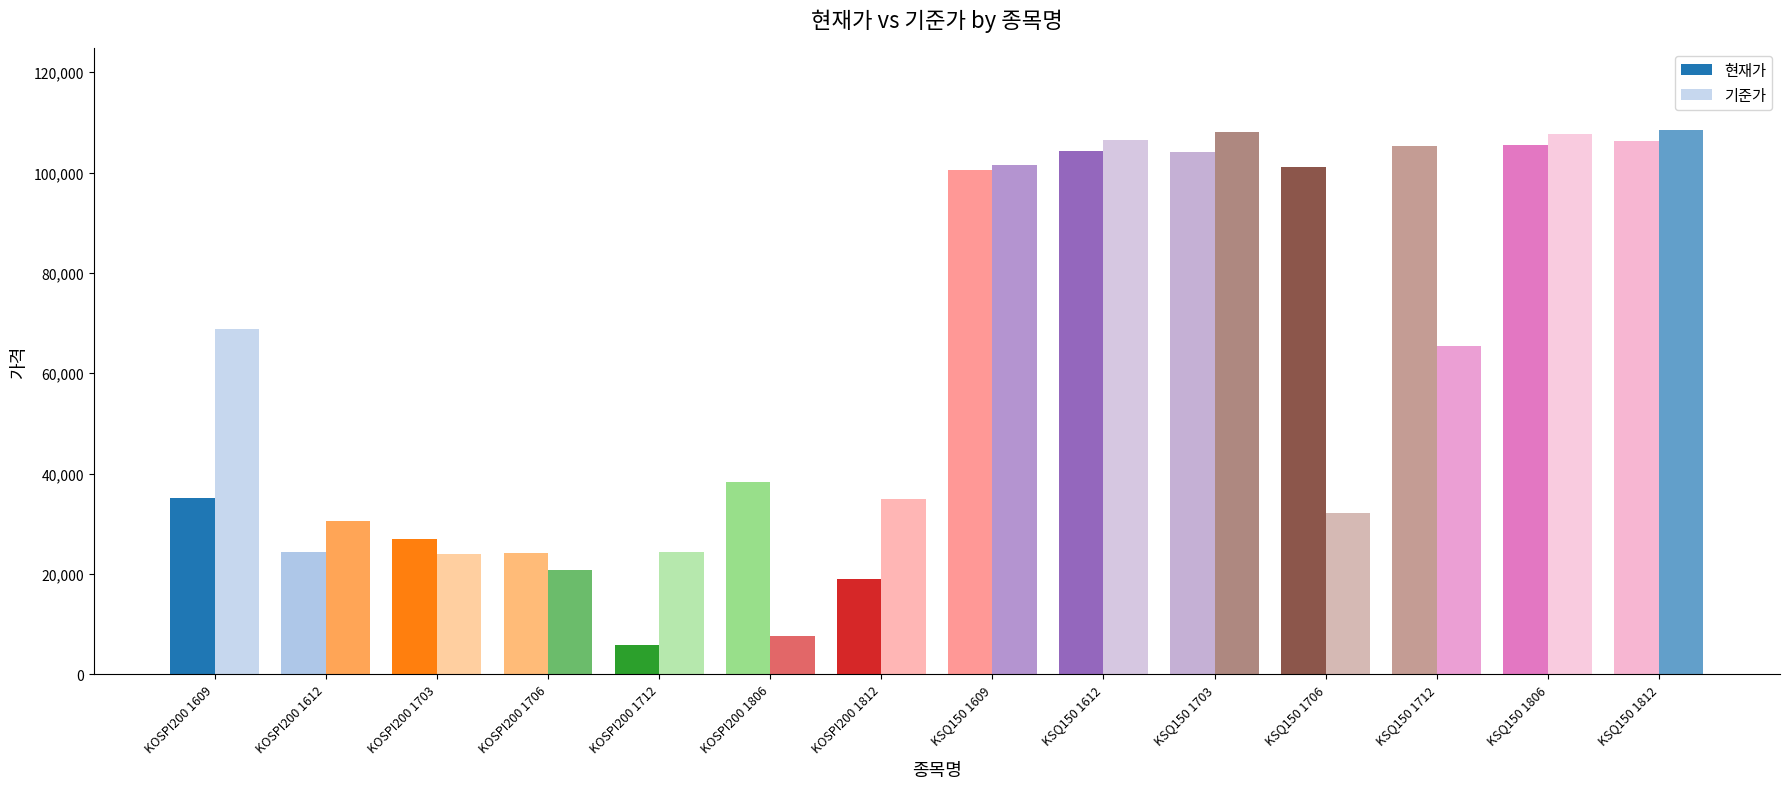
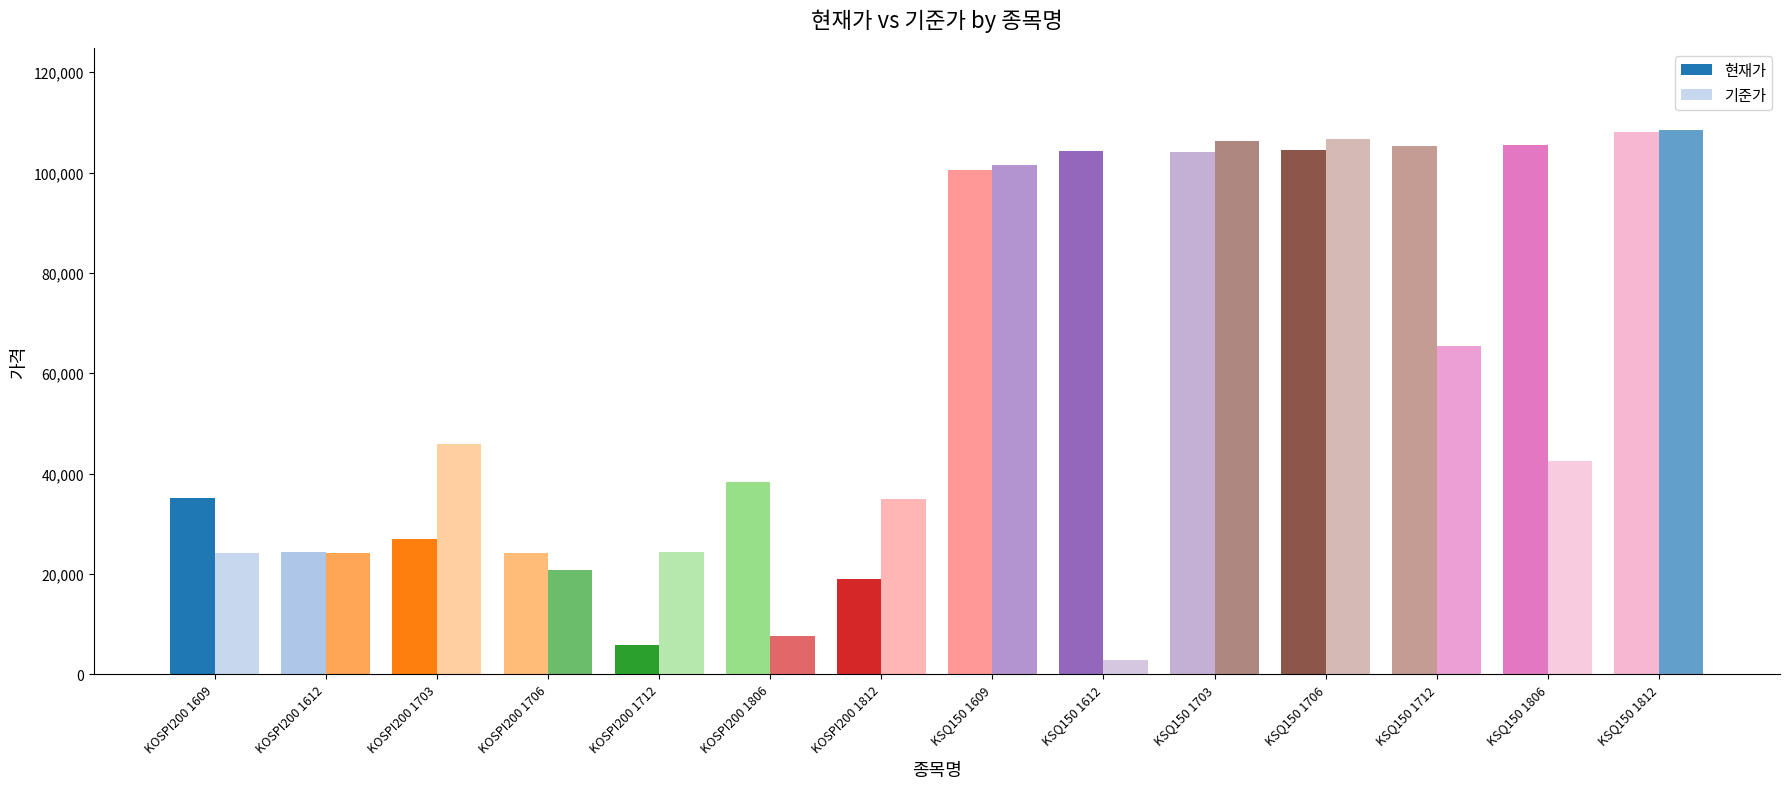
기준가, KOSPI200 1609: 69,000 -> 24,000
기준가, KOSPI200 1612: 30,000 -> 24,000
기준가, KOSPI200 1703: 24,000 -> 46,000
기준가, KSQ150 1612: 106,000 -> 3,000
기준가, KSQ150 1703: 108,000 -> 106,000
현재가, KSQ150 1706: 101,000 -> 105,000
기준가, KSQ150 1706: 32,000 -> 107,000
기준가, KSQ150 1806: 108,000 -> 42,000
현재가, KSQ150 1812: 106,000 -> 108,000
